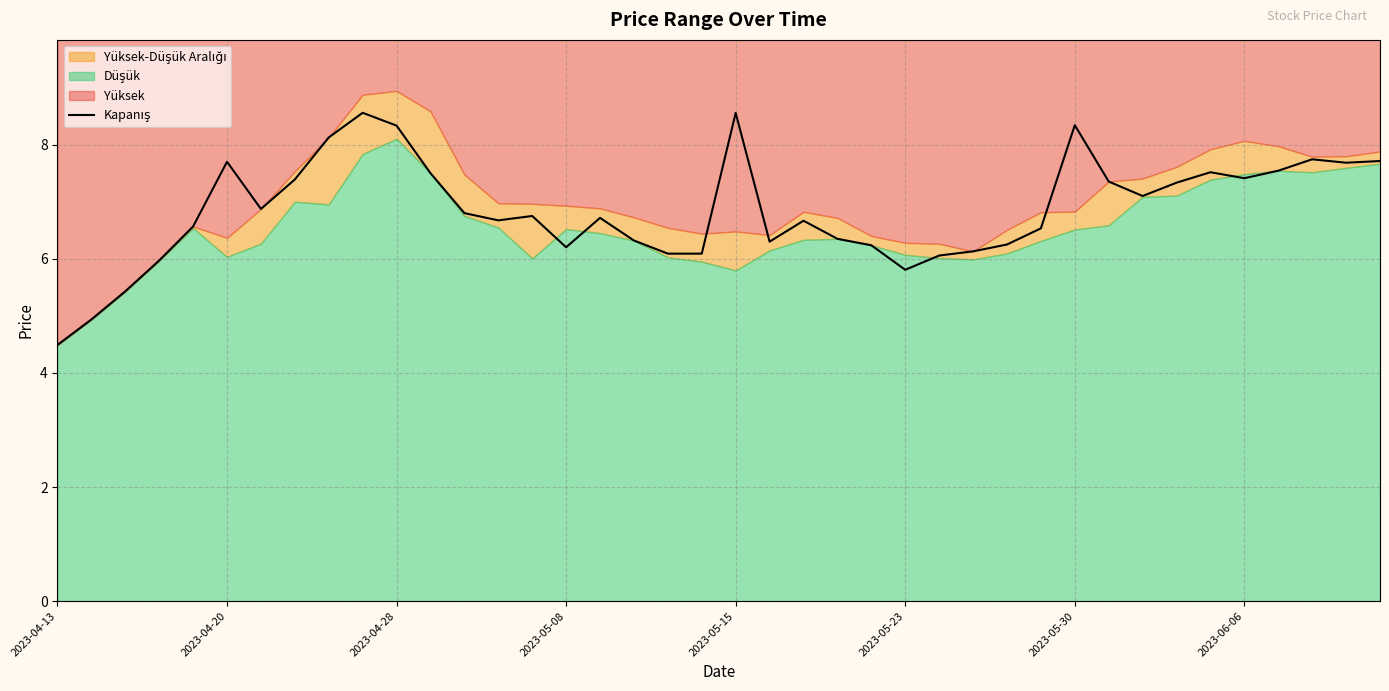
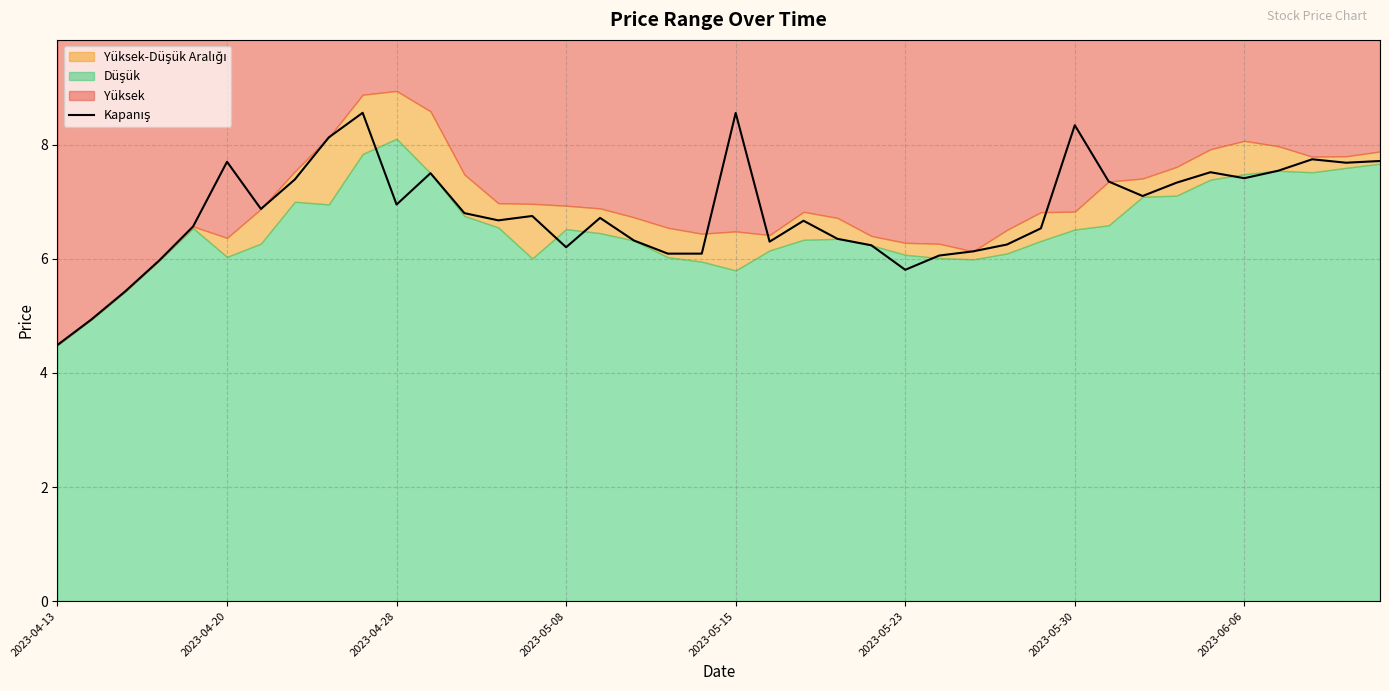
Kapanış, 2023-04-28: 8.3 -> 7.0
